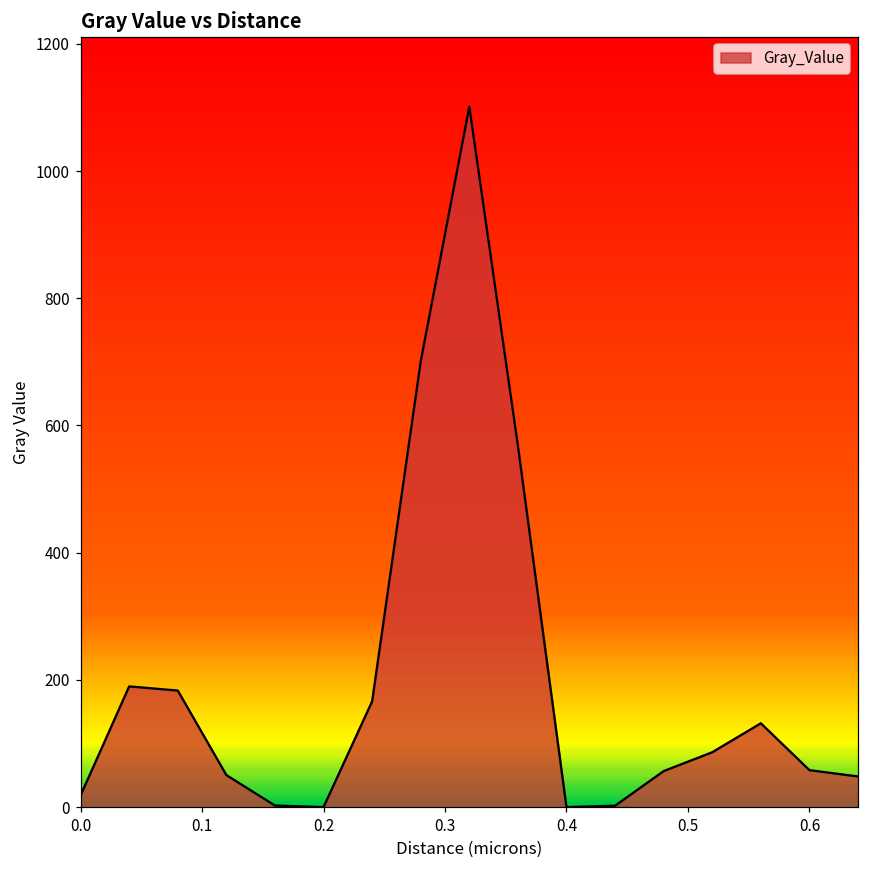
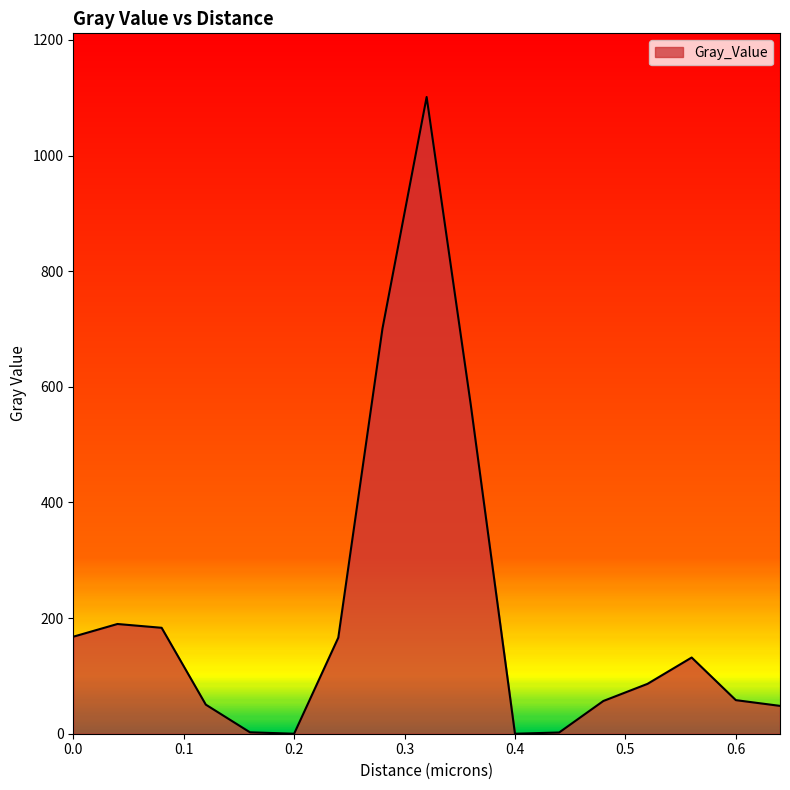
0.0: 20 -> 170
